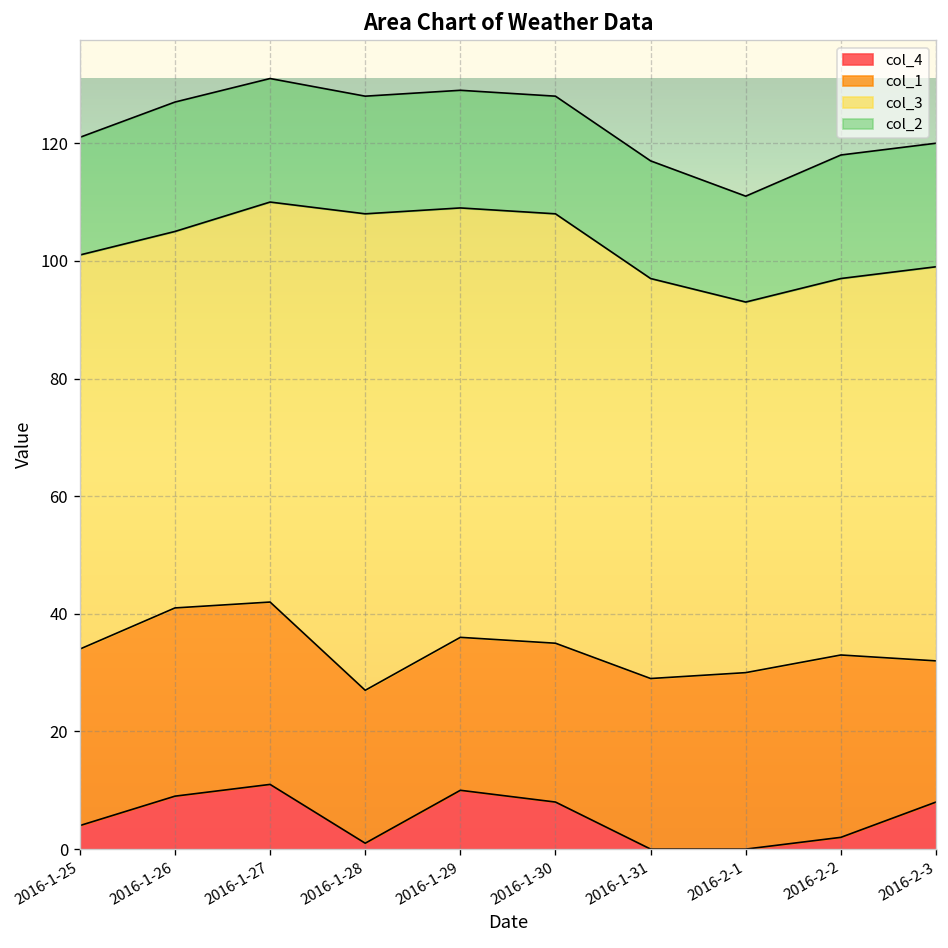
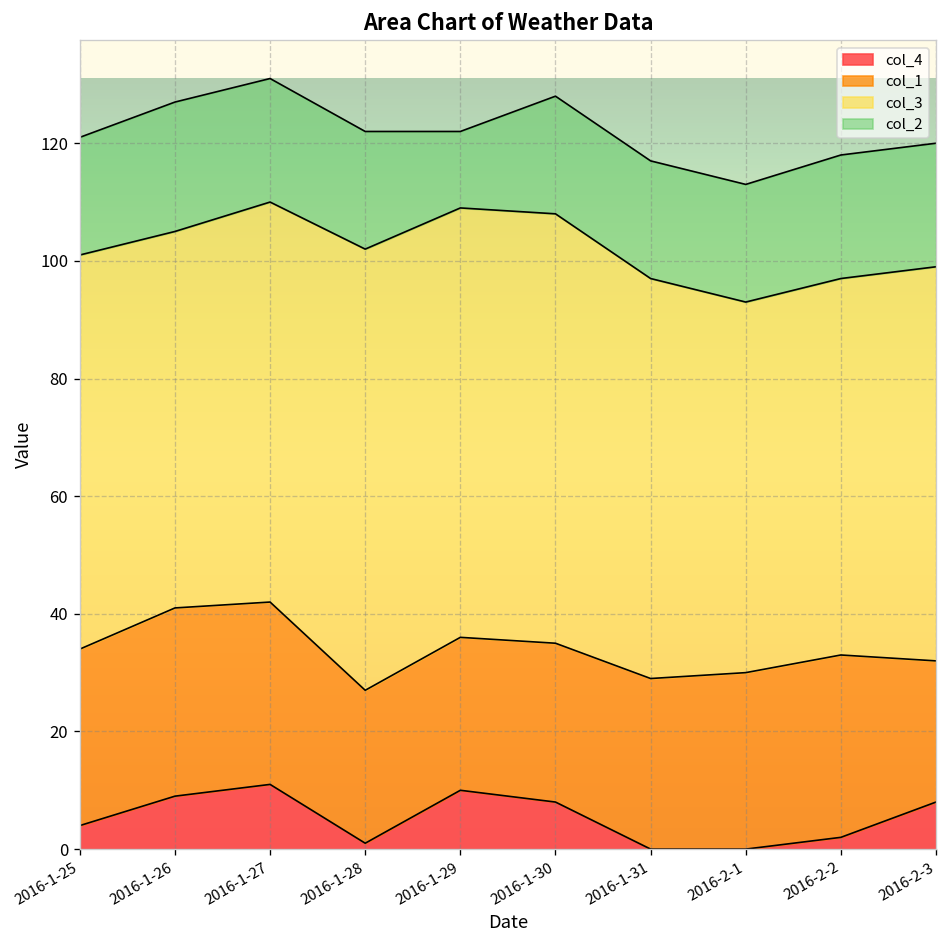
col_3, 2016-1-28: 81 -> 75
col_2, 2016-1-29: 20 -> 13
col_2, 2016-2-1: 18 -> 20
